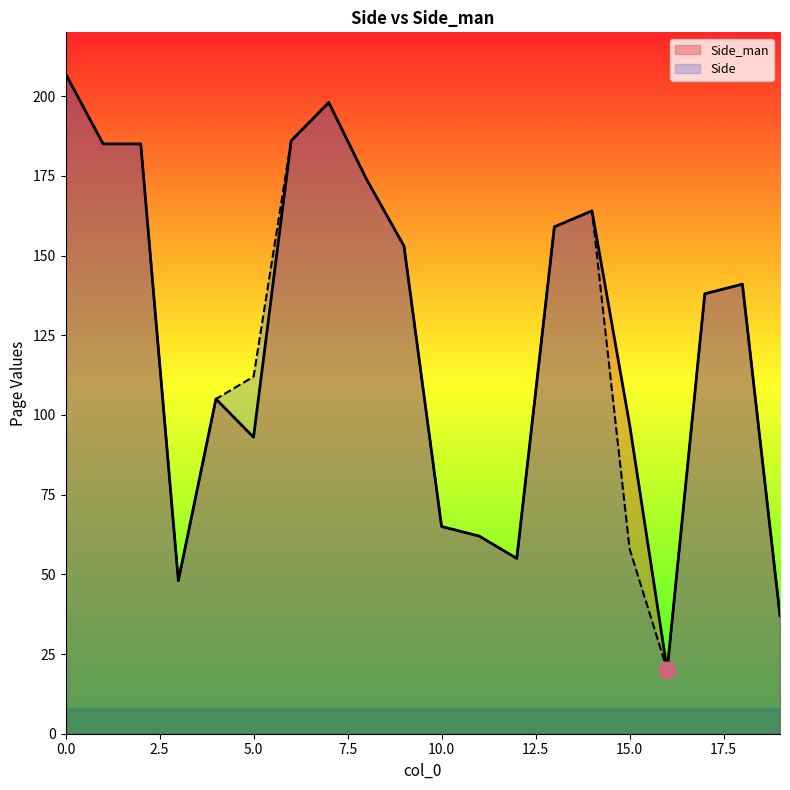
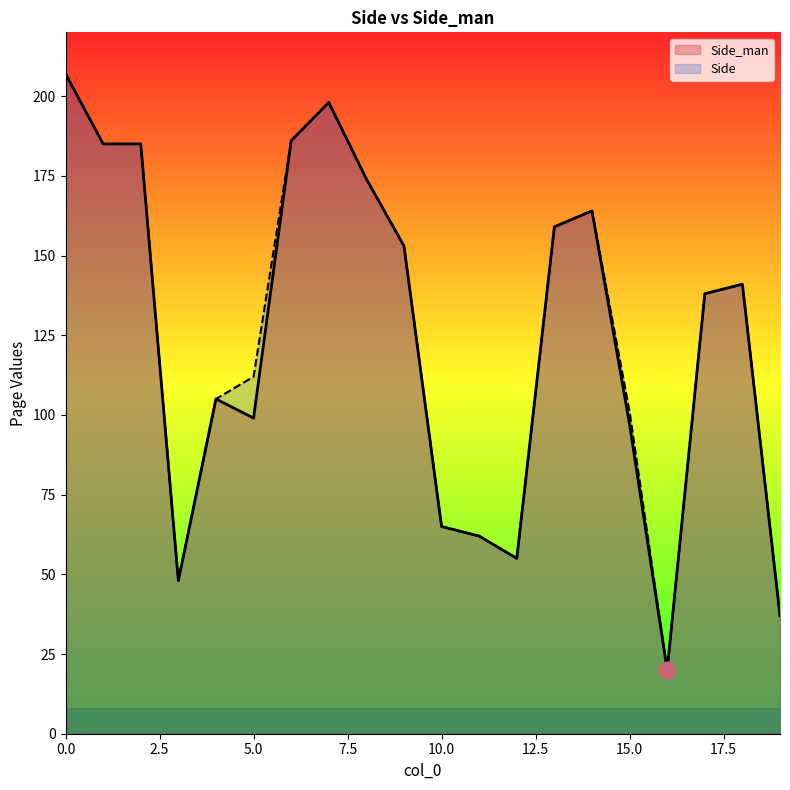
Side_man, 5.0: 93 -> 99
Side, 15.0: 58 -> 101
